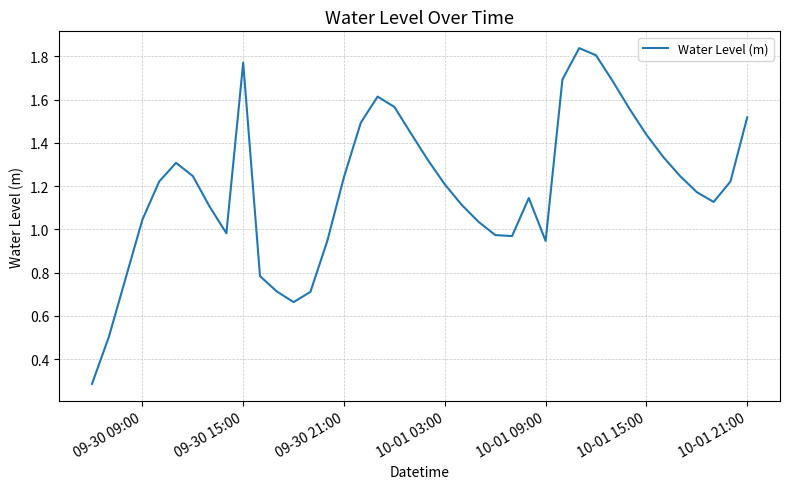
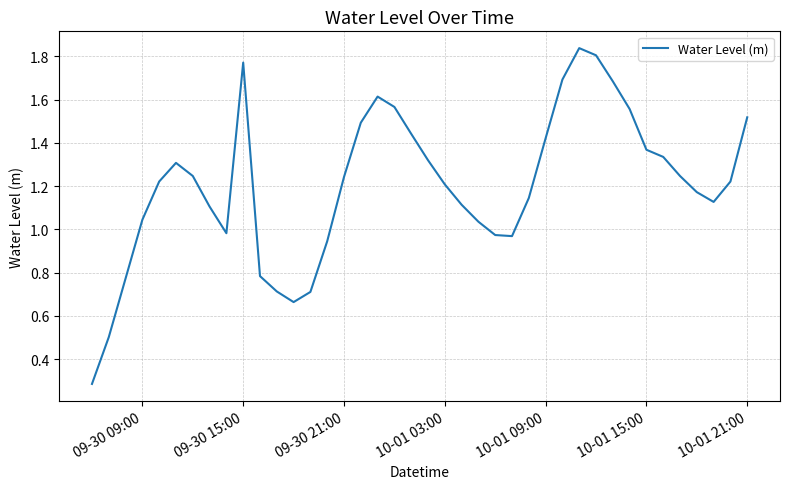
10-01 09:00: 0.95 -> 1.42
10-01 15:00: 1.44 -> 1.37
